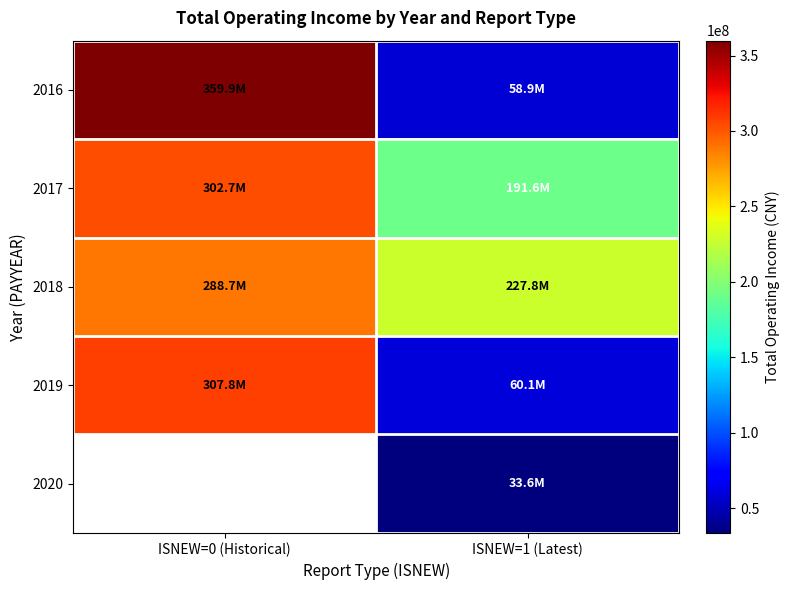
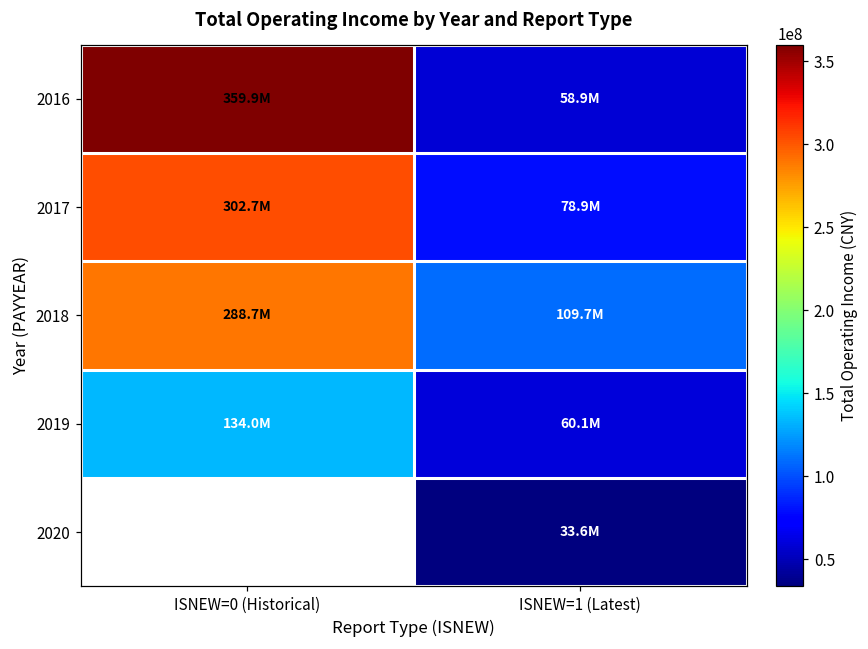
2017, ISNEW=1 (Latest): 191.6M -> 78.9M
2018, ISNEW=1 (Latest): 227.8M -> 109.7M
2019, ISNEW=0 (Historical): 307.8M -> 134.0M
